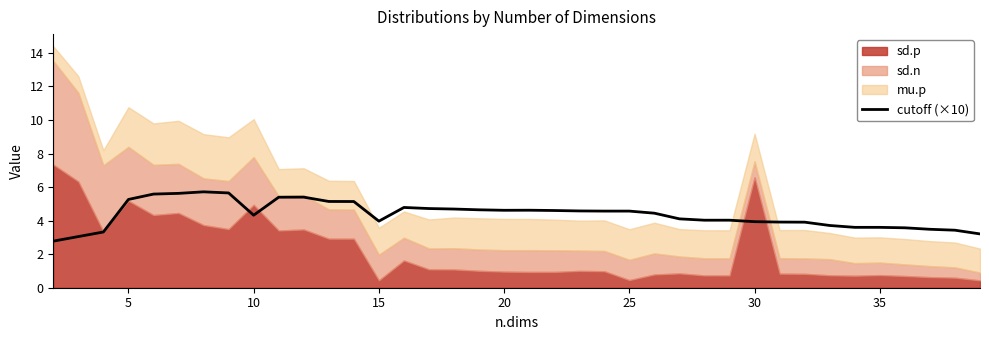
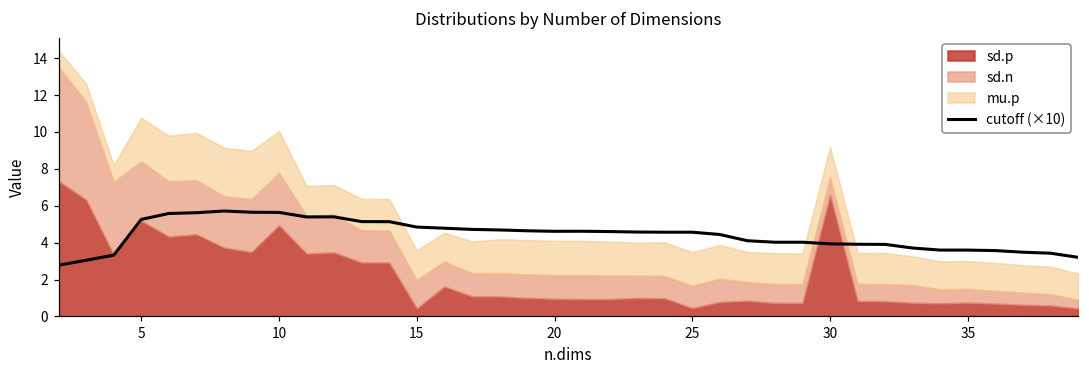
cutoff (×10), 10: 4.3 -> 5.6
cutoff (×10), 15: 4.0 -> 4.8
